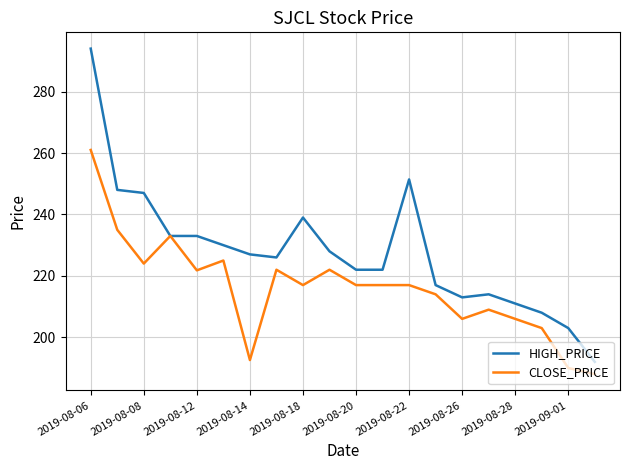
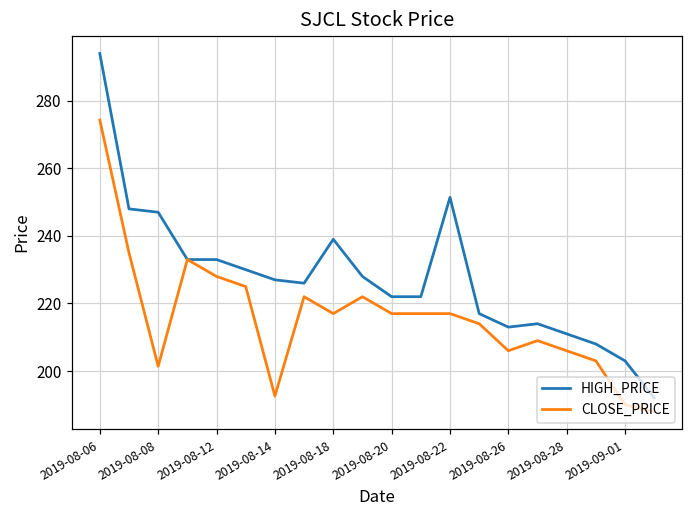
CLOSE_PRICE, 2019-08-06: 261 -> 274
CLOSE_PRICE, 2019-08-08: 224 -> 201
CLOSE_PRICE, 2019-08-12: 222 -> 228
